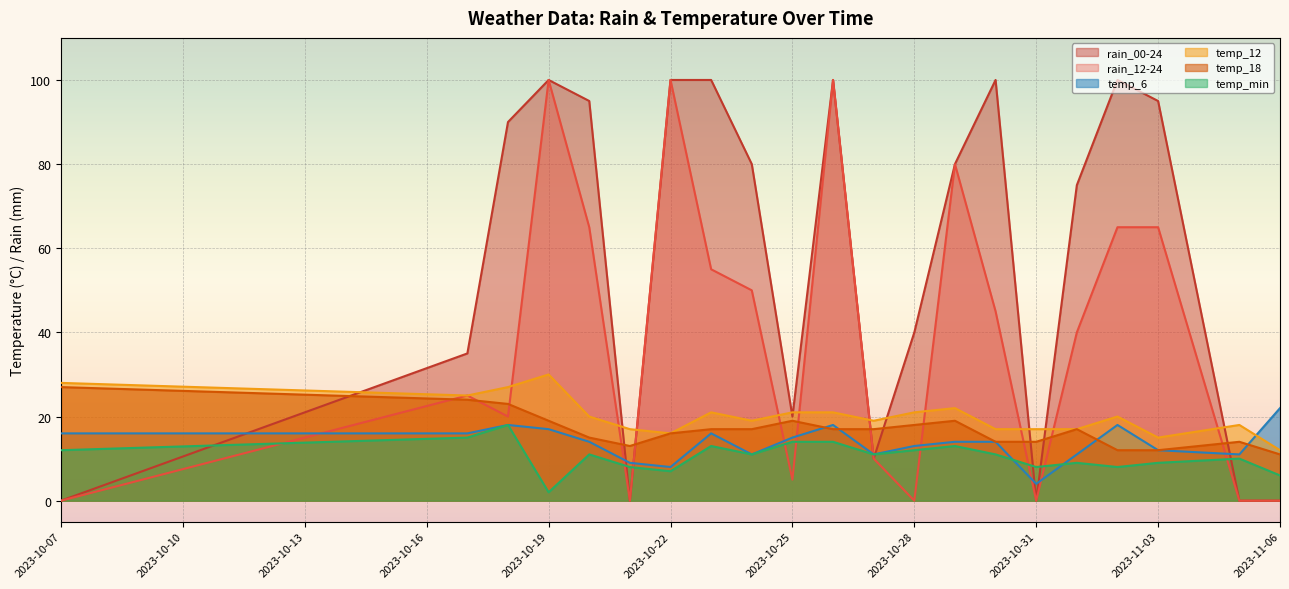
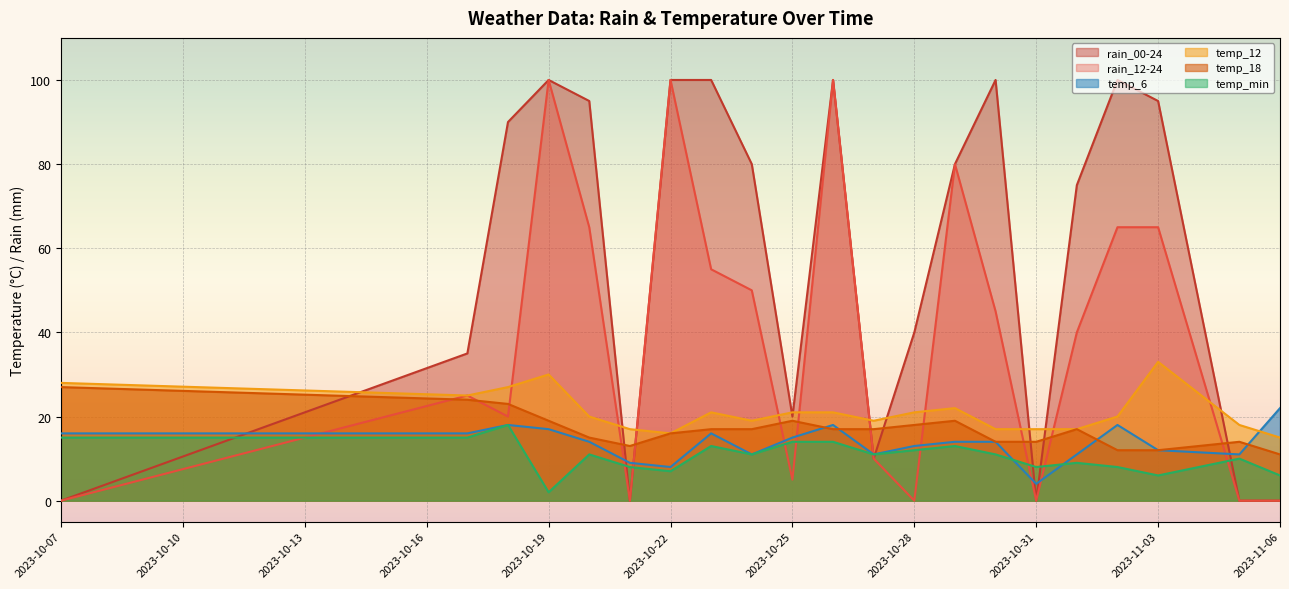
temp_min, 2023-10-07: 12 -> 15
temp_12, 2023-11-03: 15 -> 33
temp_min, 2023-11-03: 9 -> 6
temp_12, 2023-11-06: 12 -> 15
